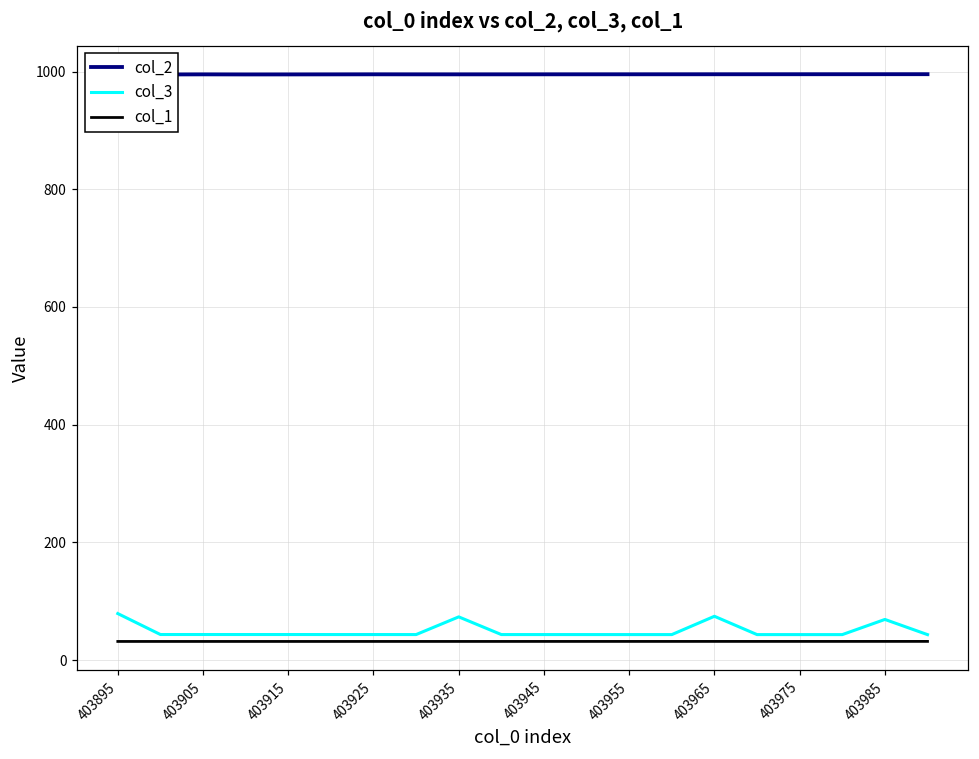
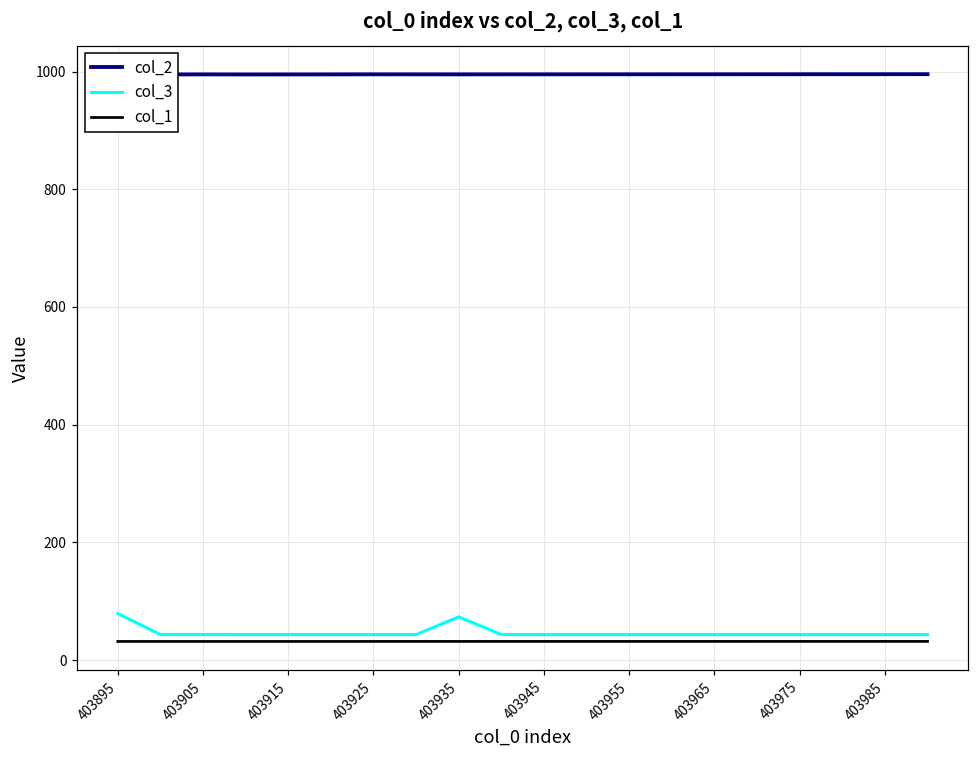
col_3, 403965: 70 -> 40
col_3, 403985: 70 -> 40
